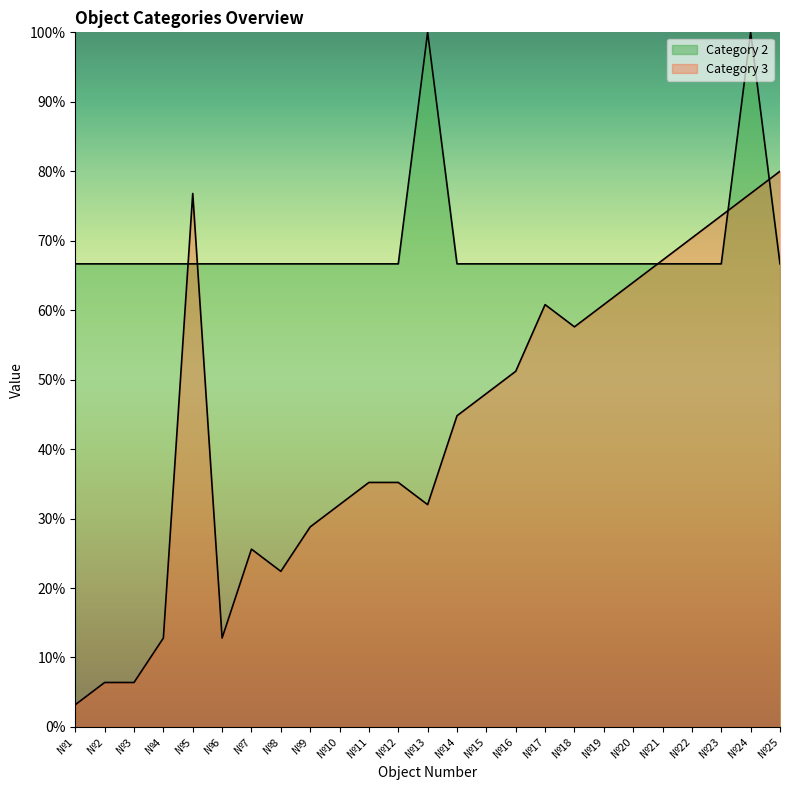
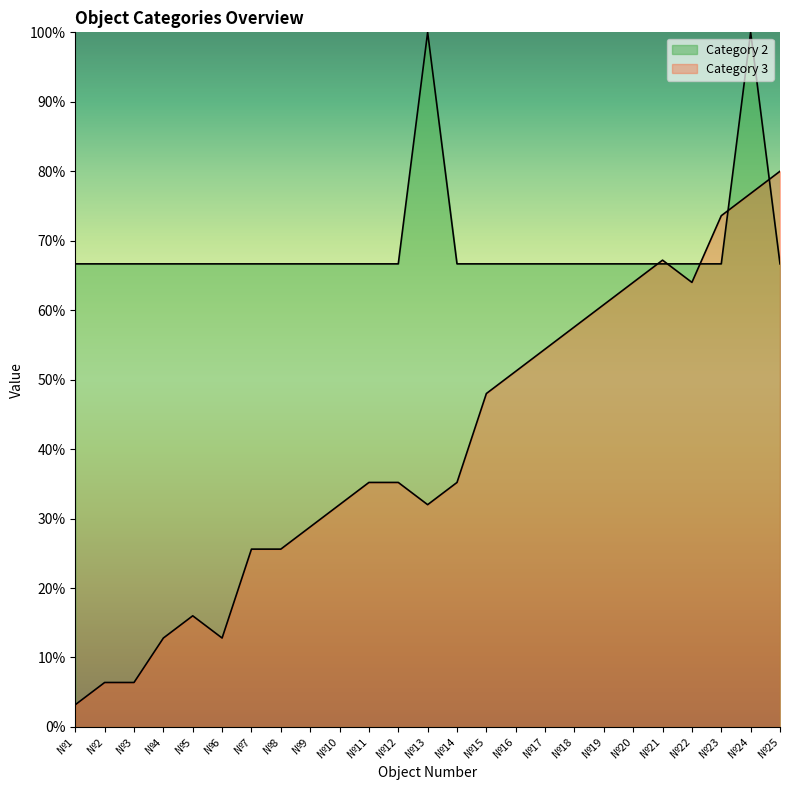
Category 3, №5: 77% -> 16%
Category 3, №8: 22% -> 26%
Category 3, №14: 45% -> 35%
Category 3, №17: 61% -> 54%
Category 3, №22: 70% -> 64%
